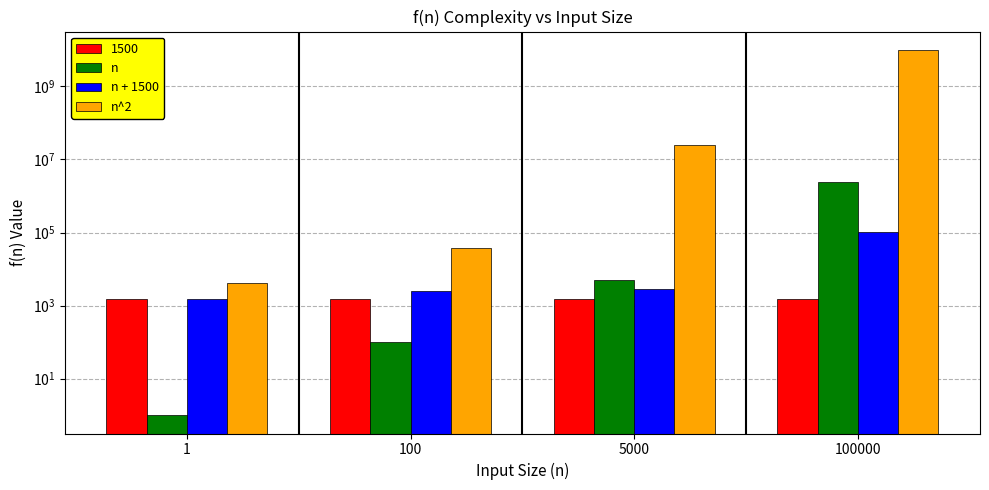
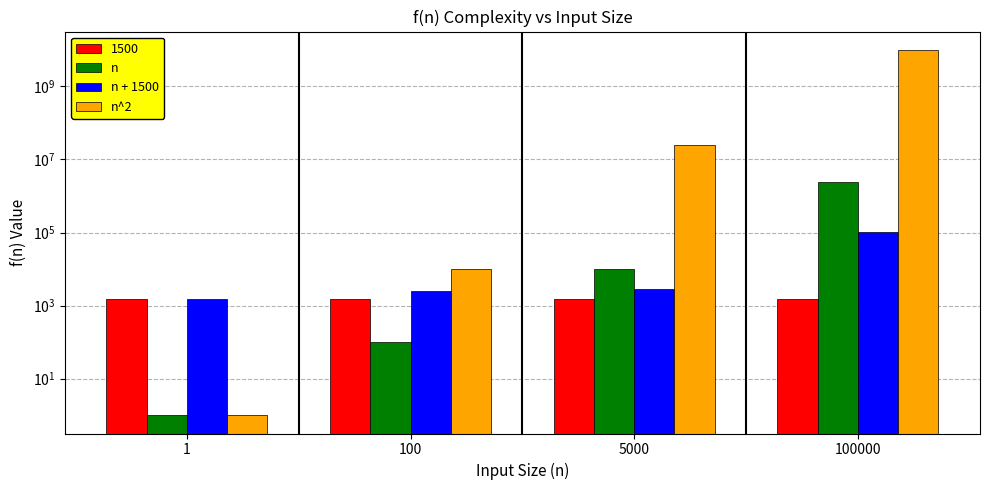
n^2, 1: 4000 -> 1
n^2, 100: 40000 -> 10000
n, 5000: 5000 -> 10000
